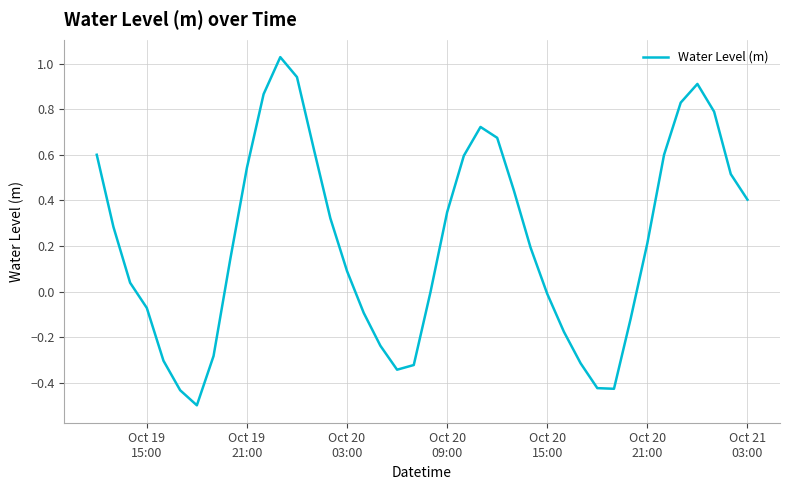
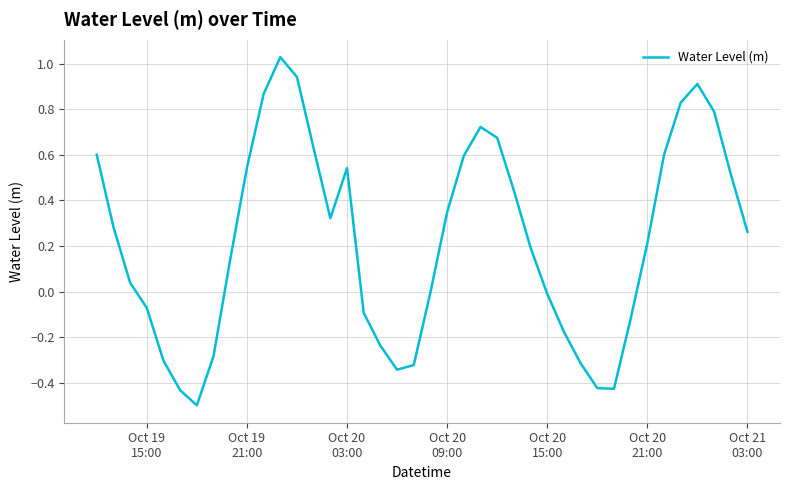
Oct 20 03:00: 0.09 -> 0.54
Oct 21 03:00: 0.40 -> 0.26
